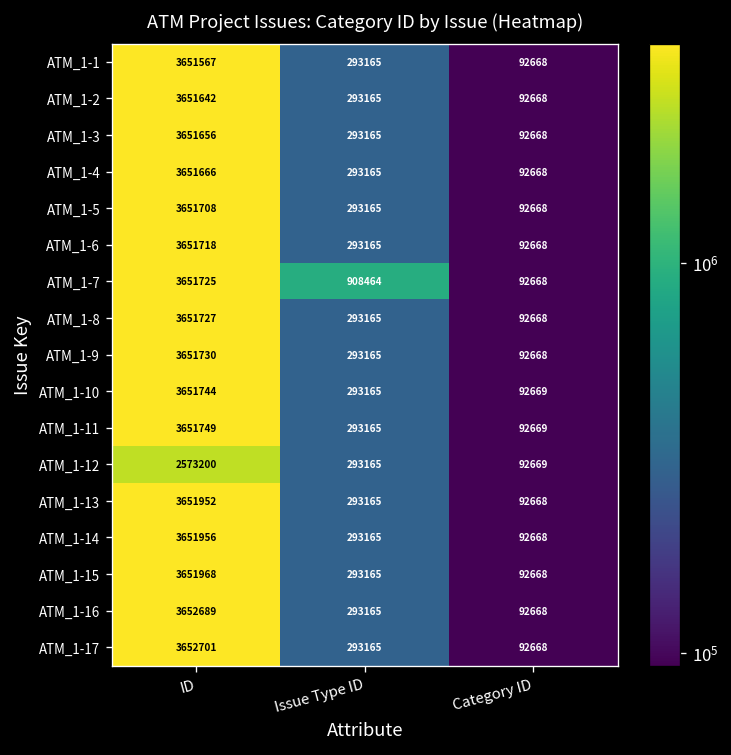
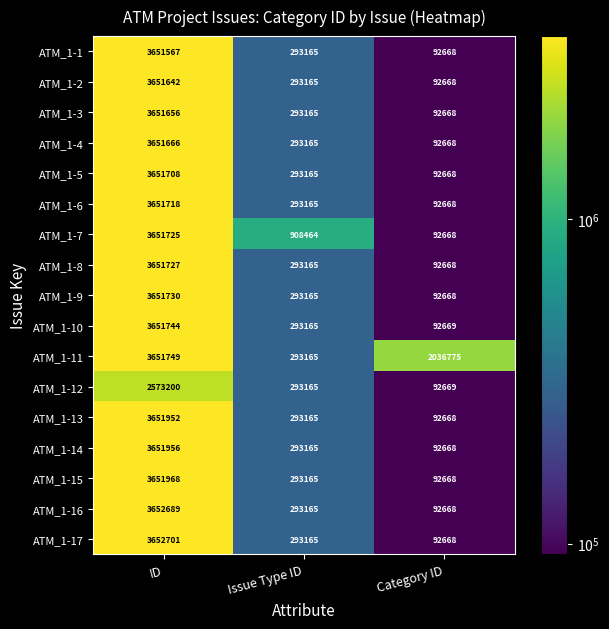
ATM_1-11, Category ID: 92669 -> 2036775
